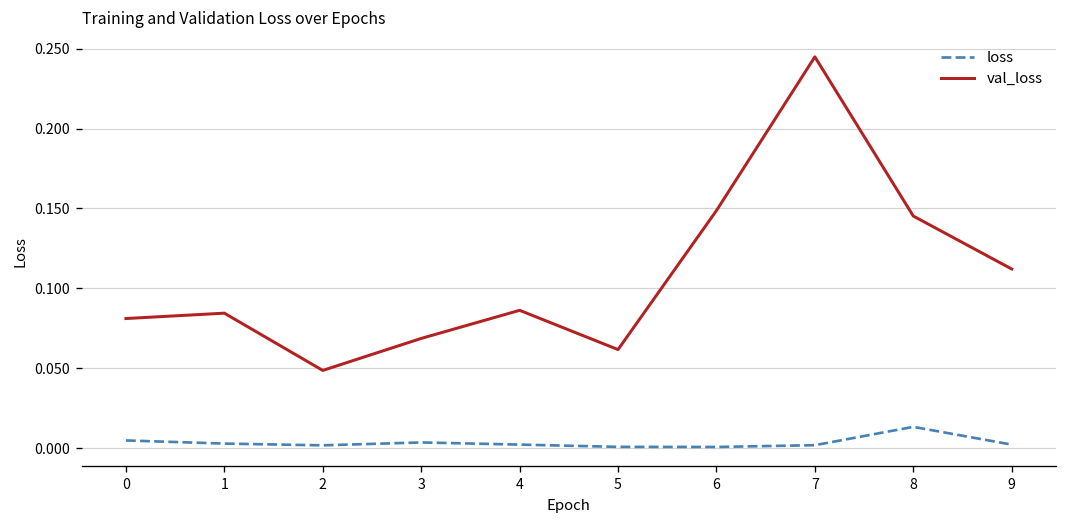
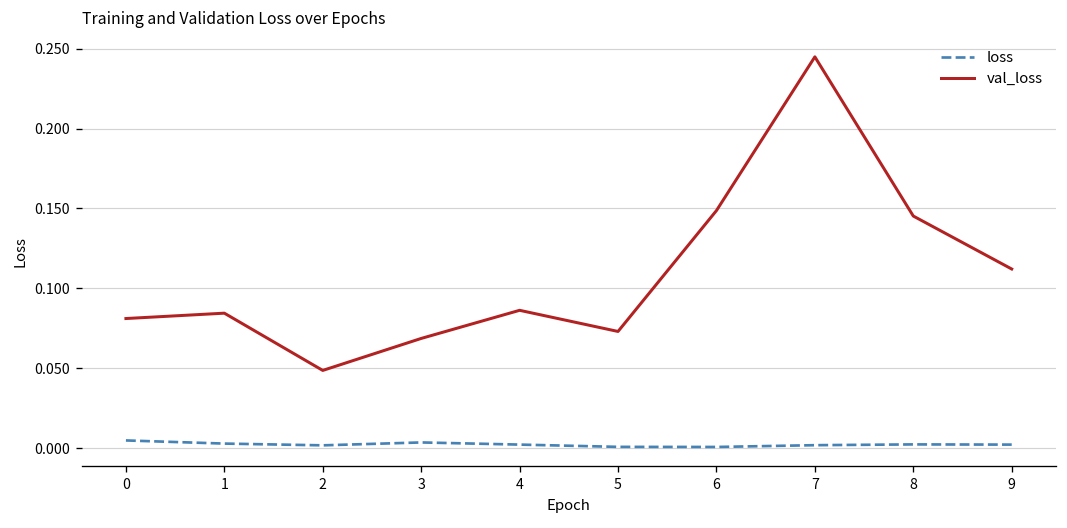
val_loss, 5: 0.062 -> 0.073
loss, 8: 0.013 -> 0.002
